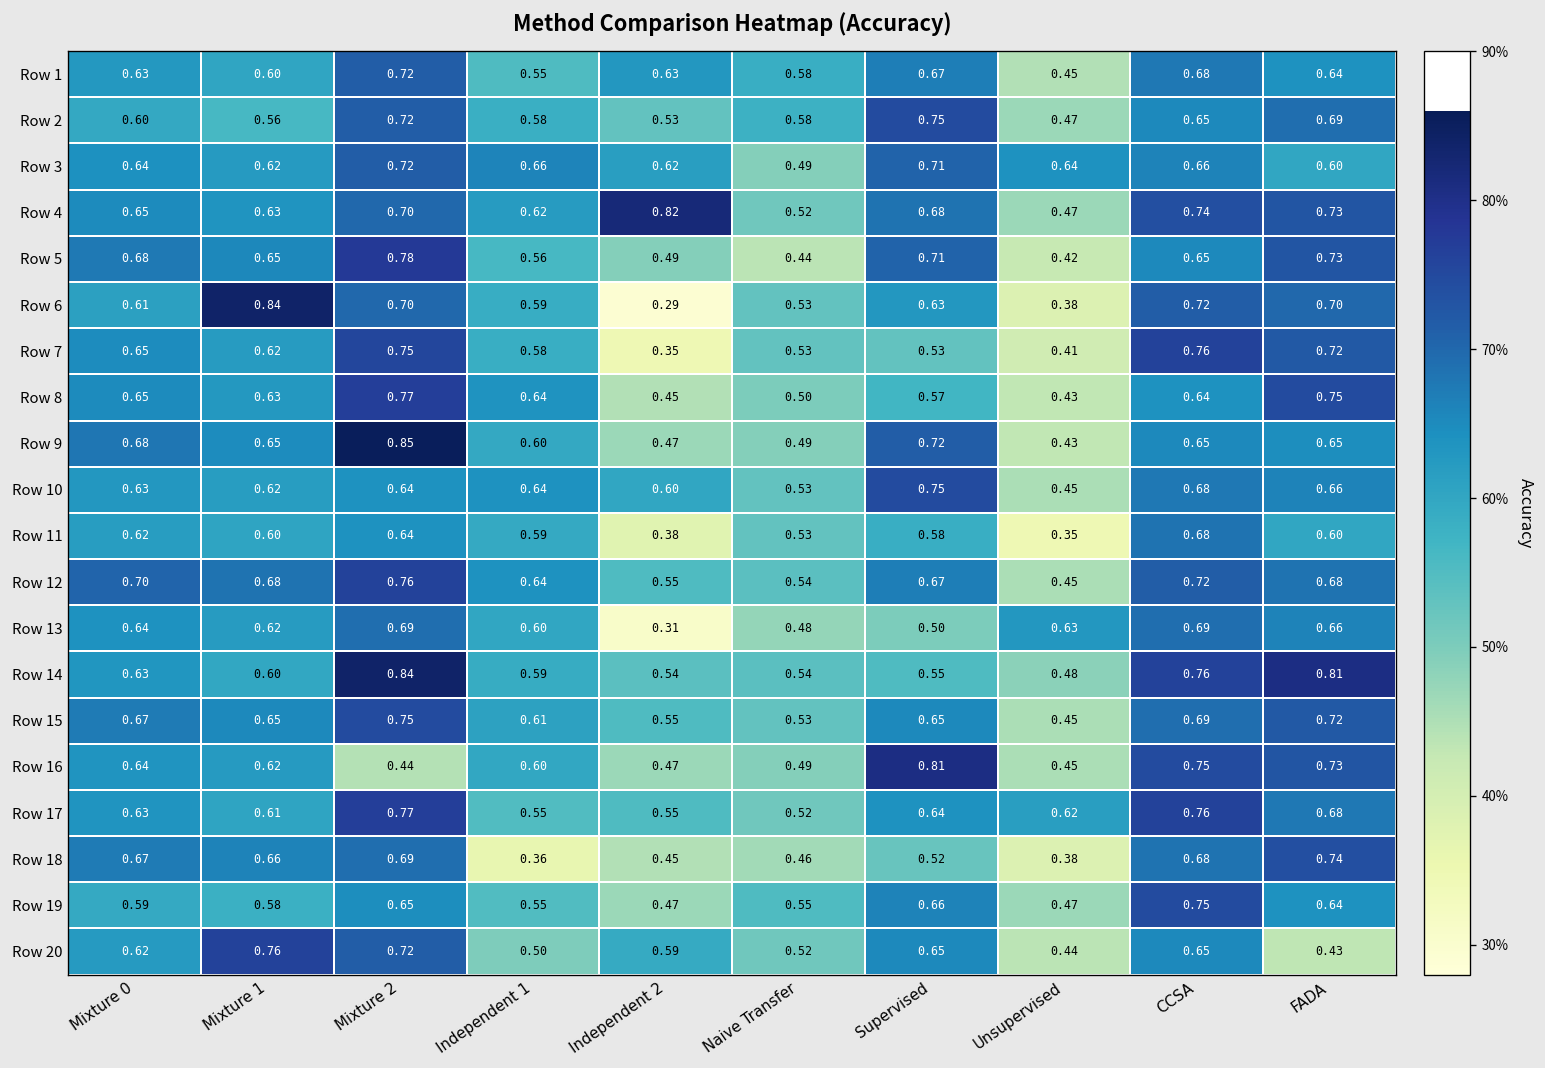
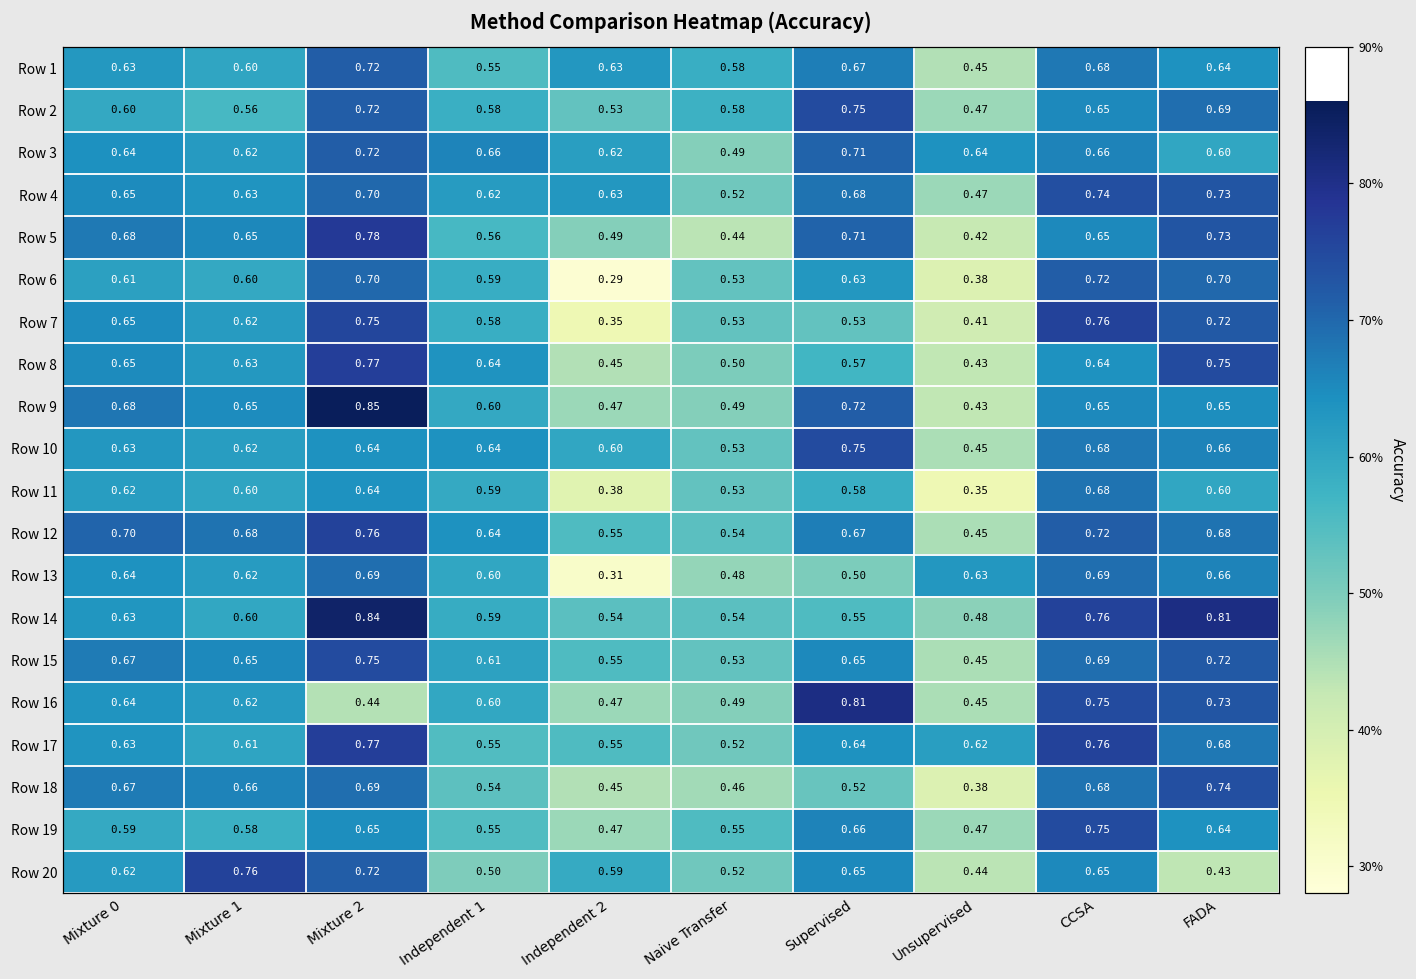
Row 4, Independent 2: 0.82 -> 0.63
Row 6, Mixture 1: 0.84 -> 0.60
Row 18, Independent 1: 0.36 -> 0.54
